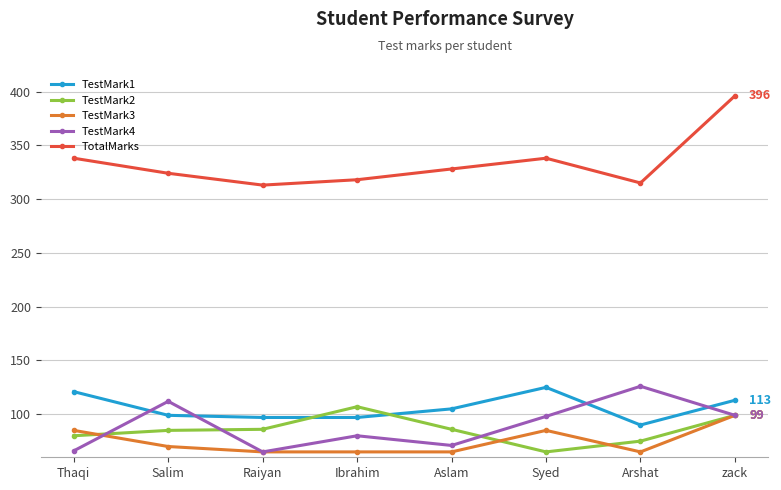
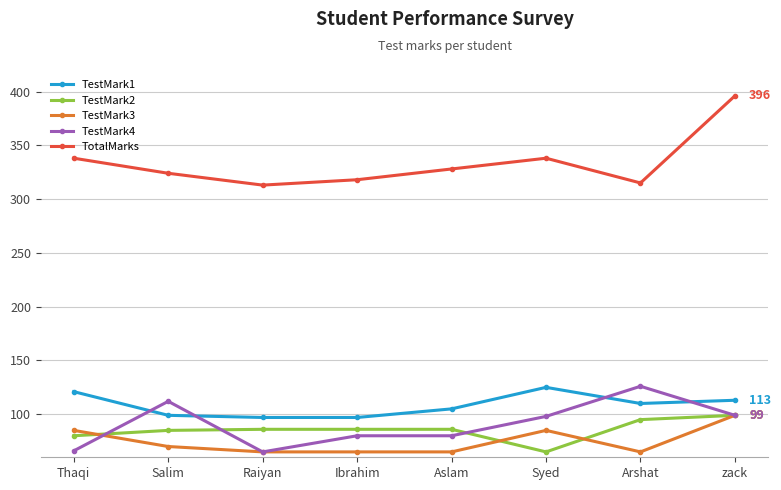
TestMark2, Ibrahim: 107 -> 86
TestMark4, Aslam: 71 -> 80
TestMark1, Arshat: 90 -> 110
TestMark2, Arshat: 75 -> 95
